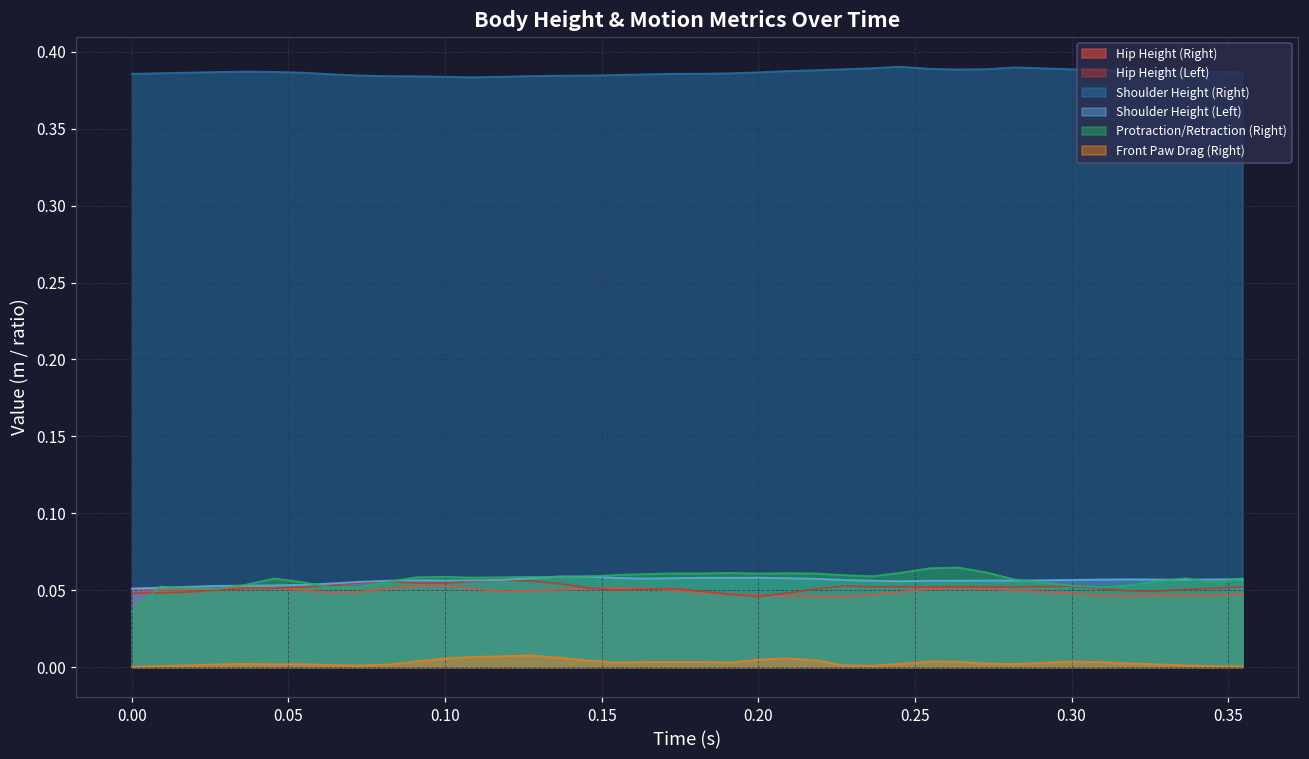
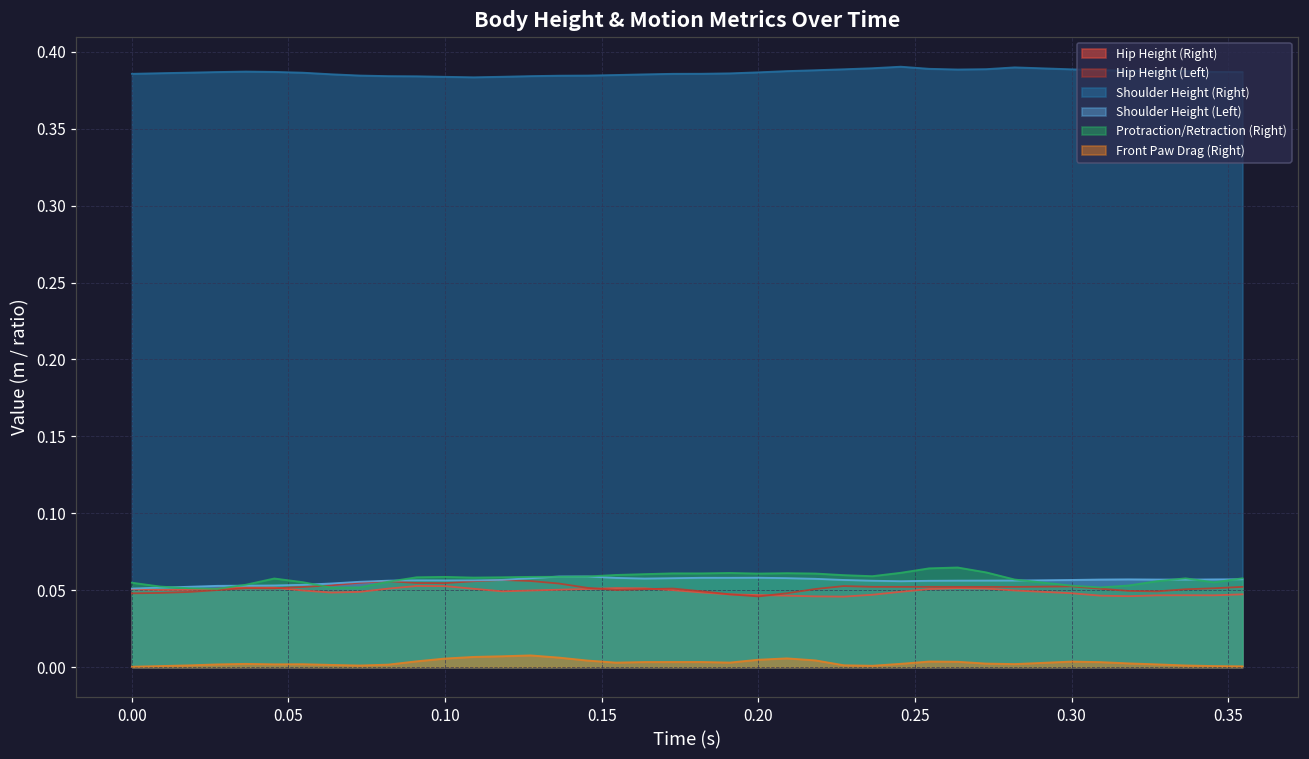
Protraction/Retraction (Right), 0.00: 0.036 -> 0.055
